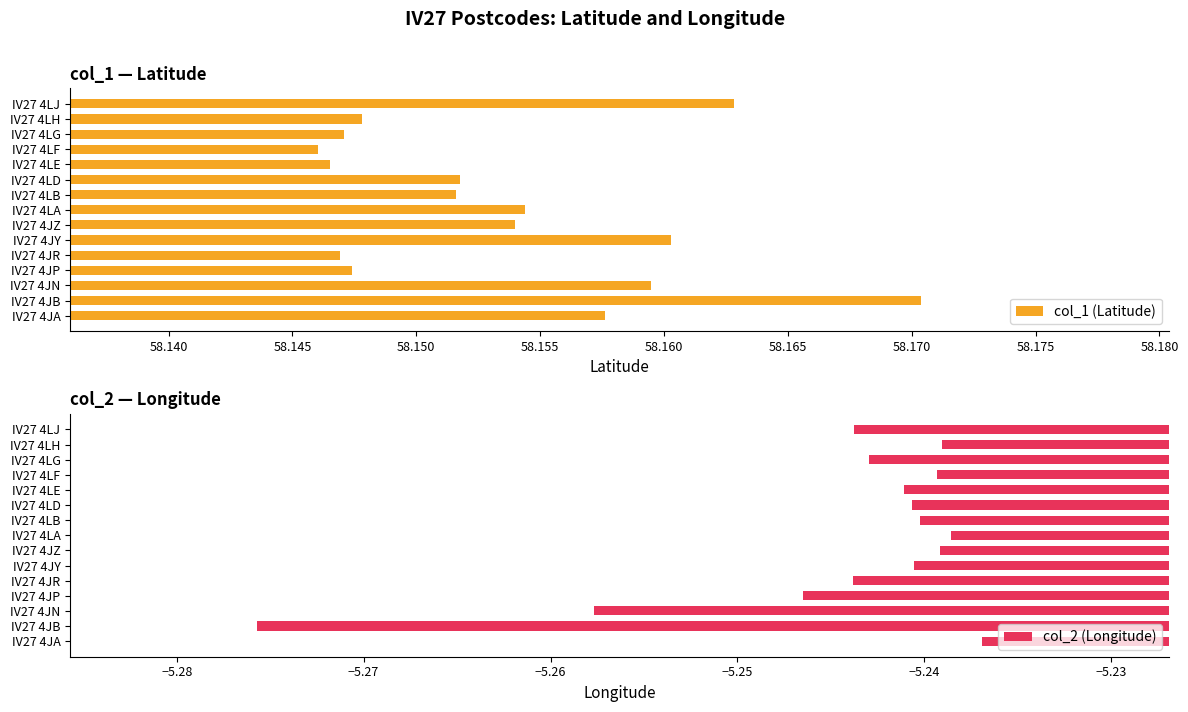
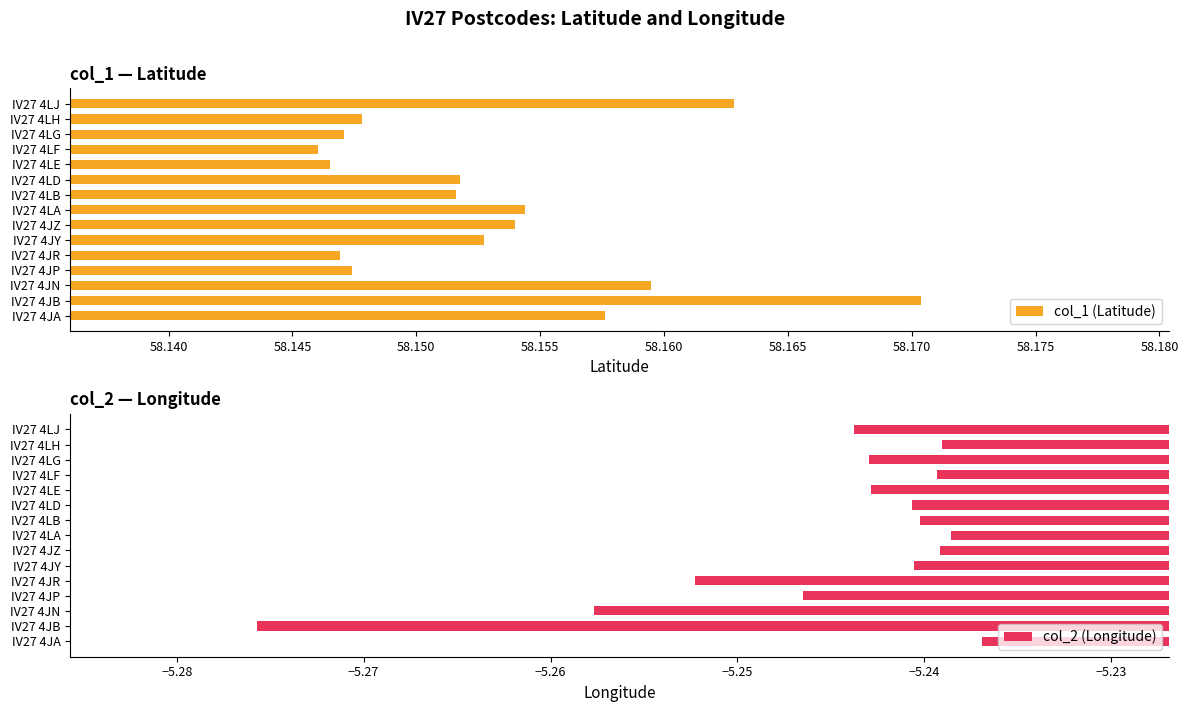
col_1 — Latitude, IV27 4JY: 58.1603 -> 58.1527
col_2 — Longitude, IV27 4LE: -5.2411 -> -5.2428
col_2 — Longitude, IV27 4JR: -5.2438 -> -5.2523
